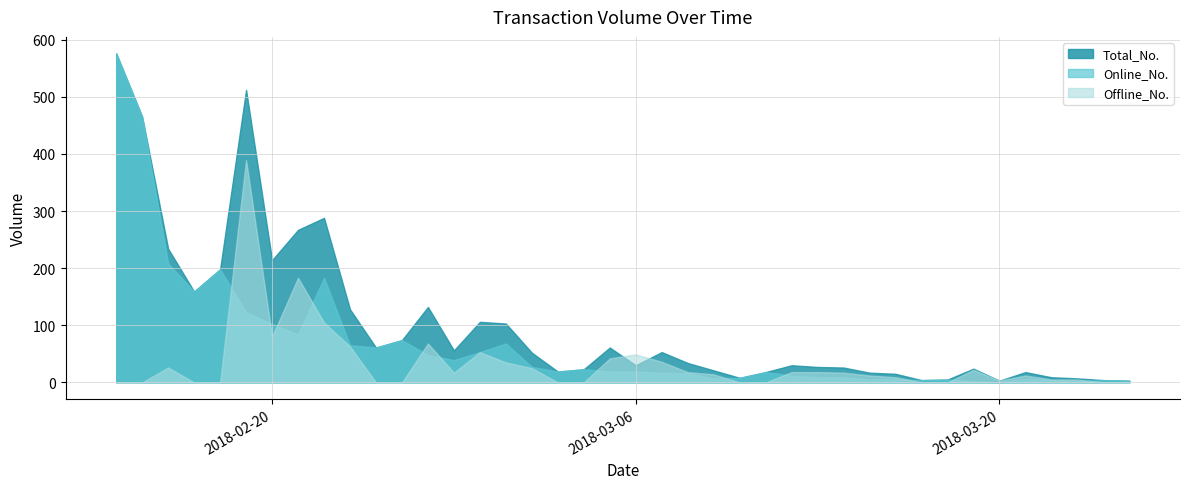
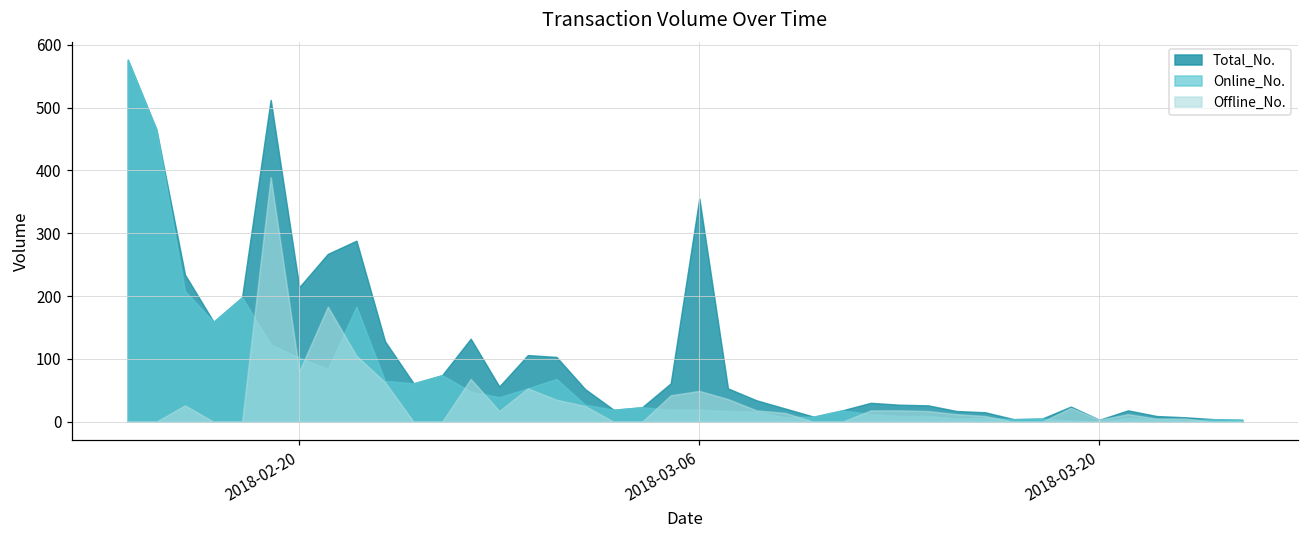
Total_No., 2018-03-06: 30 -> 360
